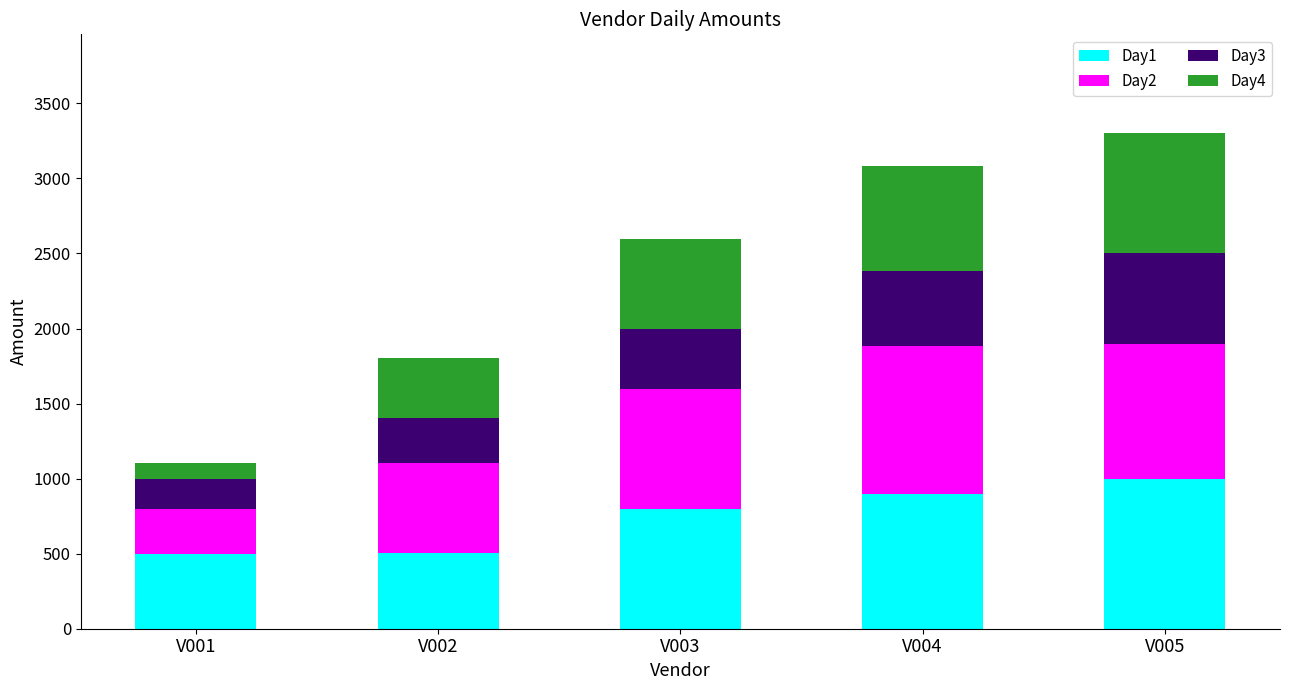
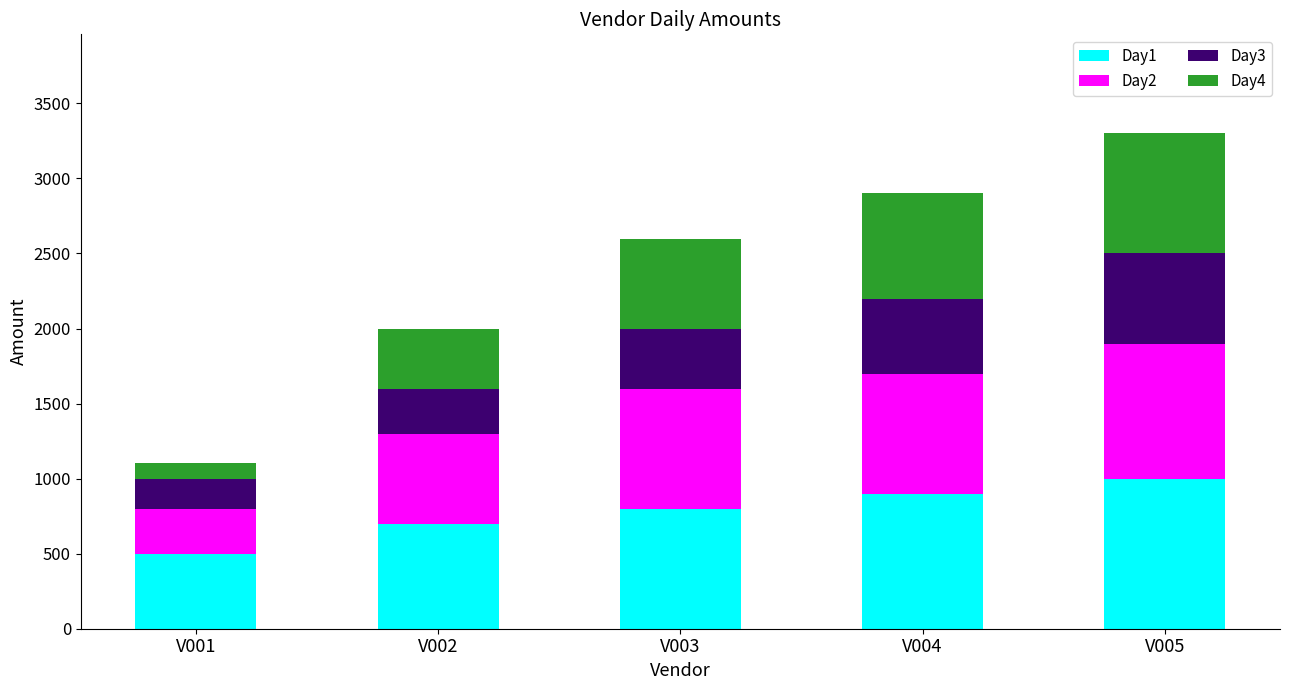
Day1, V002: 500 -> 700
Day2, V004: 980 -> 800
